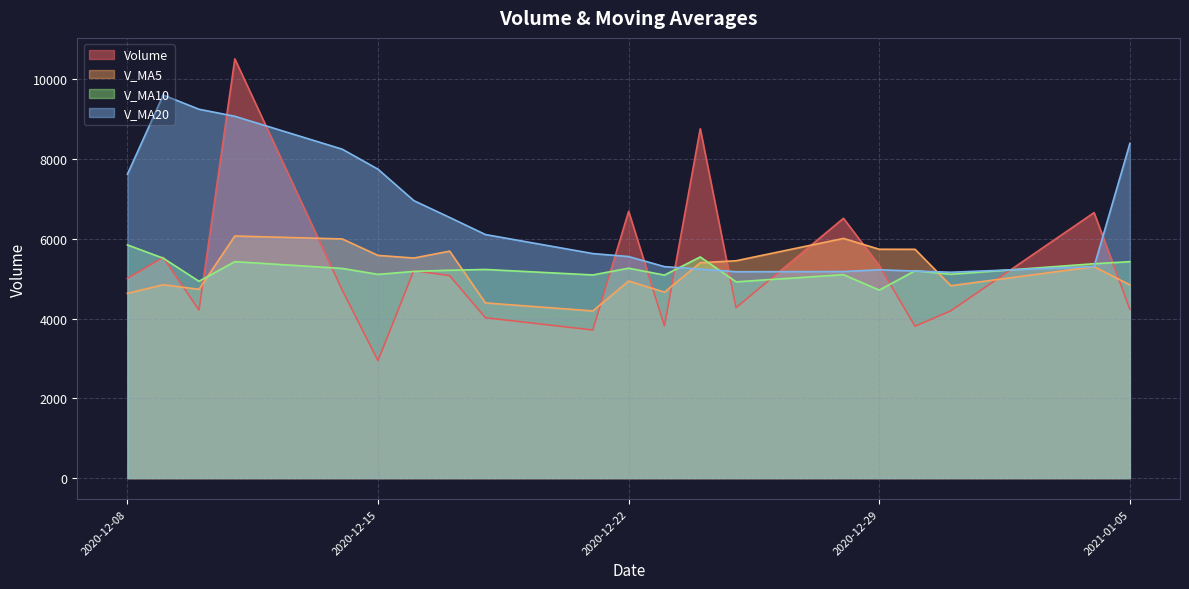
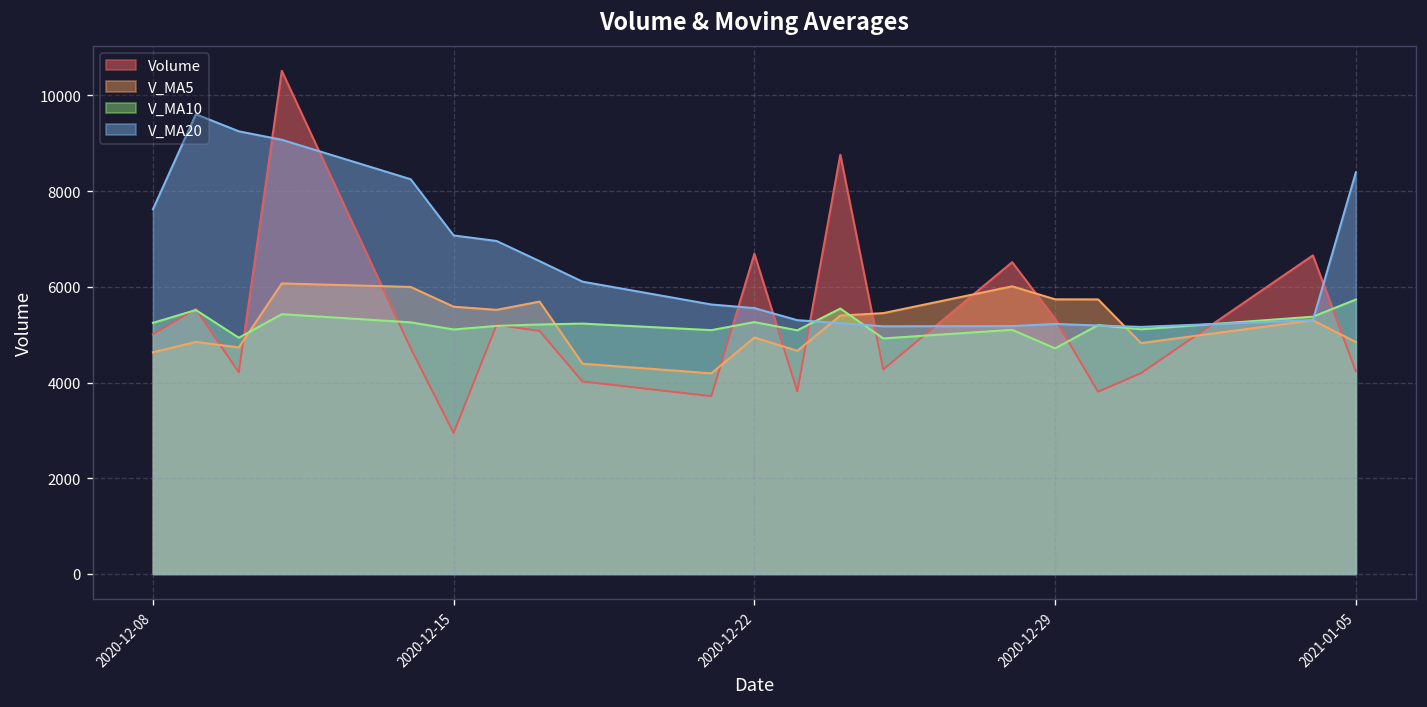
V_MA10, 2020-12-08: 5800 -> 5200
V_MA20, 2020-12-15: 7700 -> 7100
V_MA10, 2021-01-05: 5400 -> 5700
